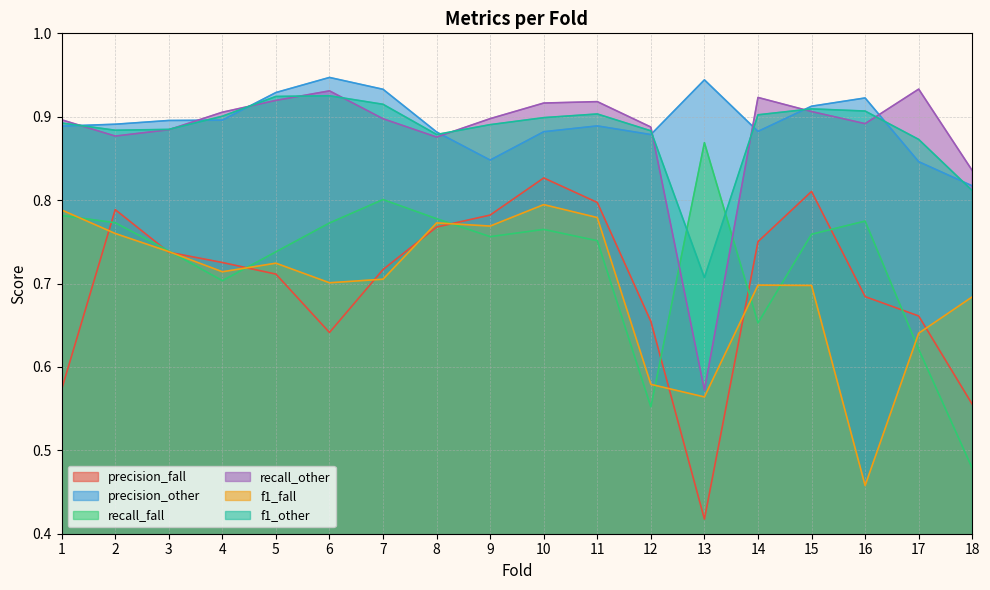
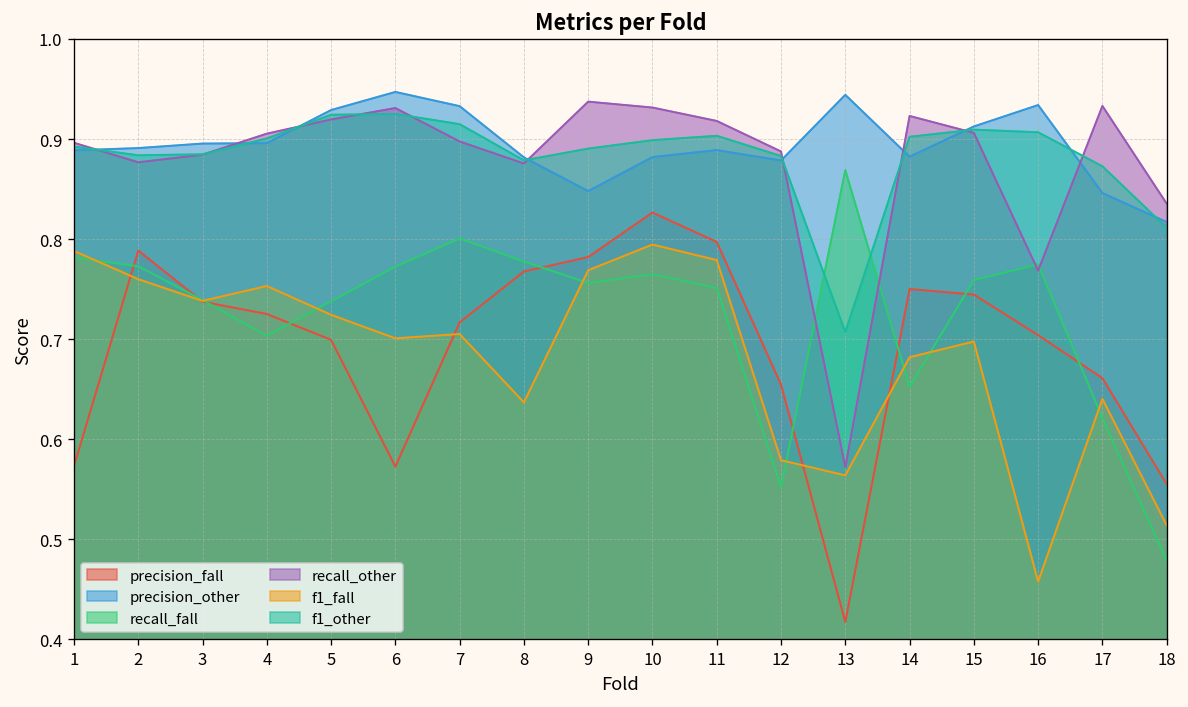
f1_fall, 4: 0.71 -> 0.75
precision_fall, 5: 0.71 -> 0.70
precision_fall, 6: 0.64 -> 0.57
f1_fall, 8: 0.77 -> 0.64
recall_other, 9: 0.90 -> 0.94
recall_other, 10: 0.92 -> 0.93
f1_fall, 14: 0.70 -> 0.68
precision_fall, 15: 0.81 -> 0.74
precision_fall, 16: 0.68 -> 0.70
precision_other, 16: 0.92 -> 0.93
recall_other, 16: 0.89 -> 0.77
f1_fall, 18: 0.68 -> 0.51
